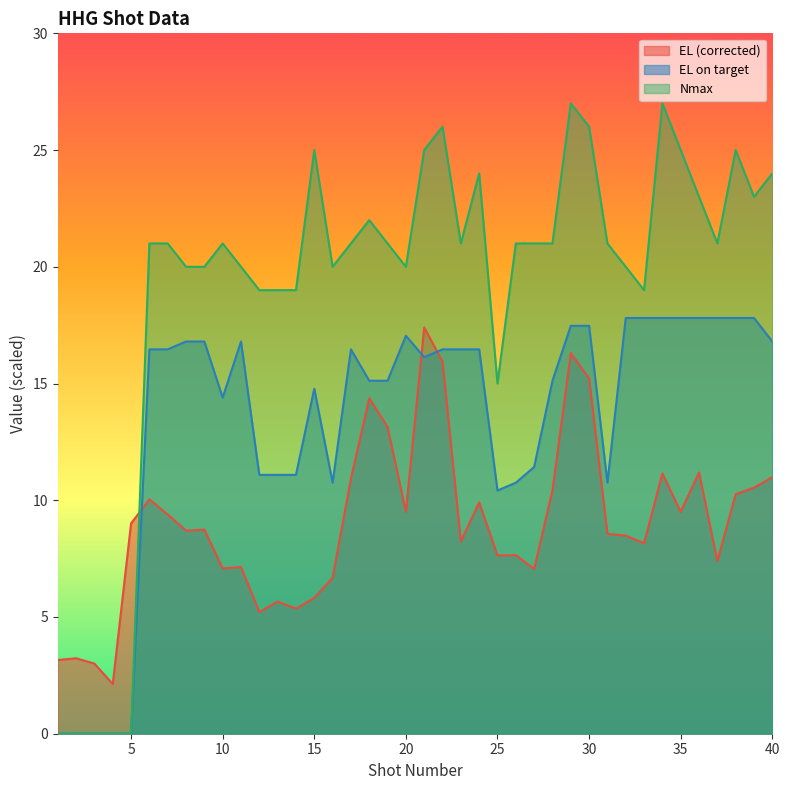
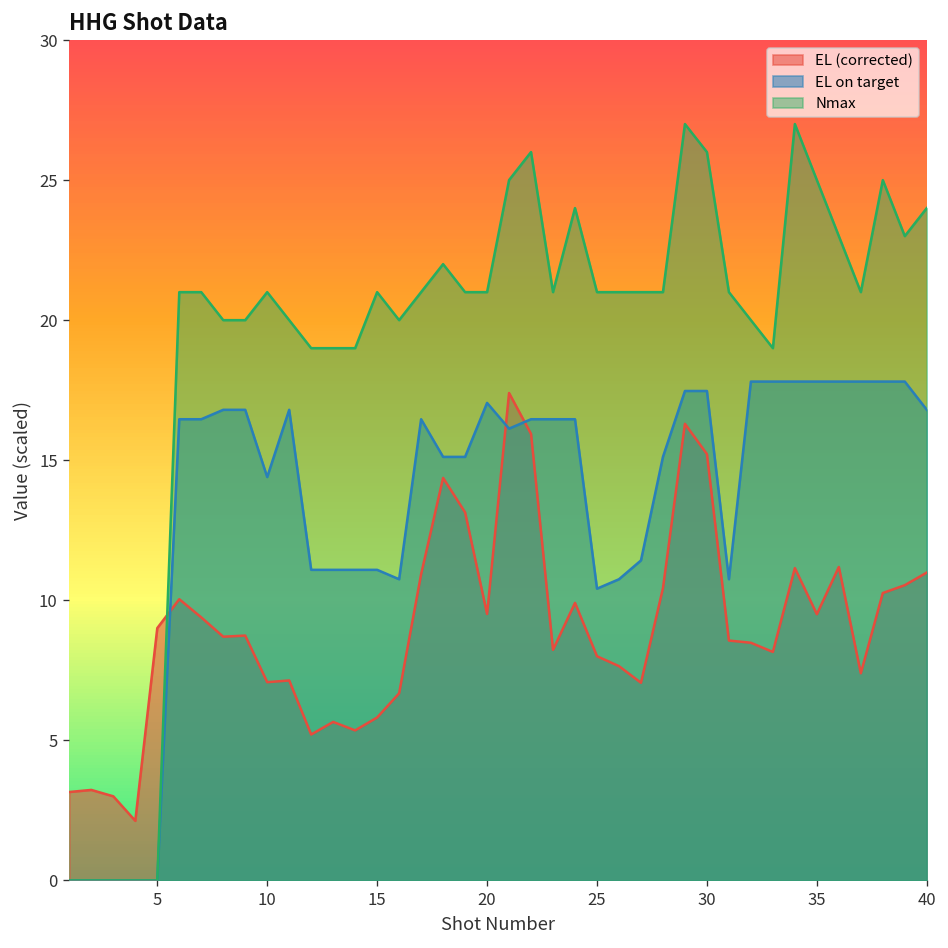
EL on target, 15: 14.8 -> 11.1
Nmax, 15: 25 -> 21
Nmax, 20: 20 -> 21
EL (corrected), 25: 7.6 -> 8.0
Nmax, 25: 15 -> 21
